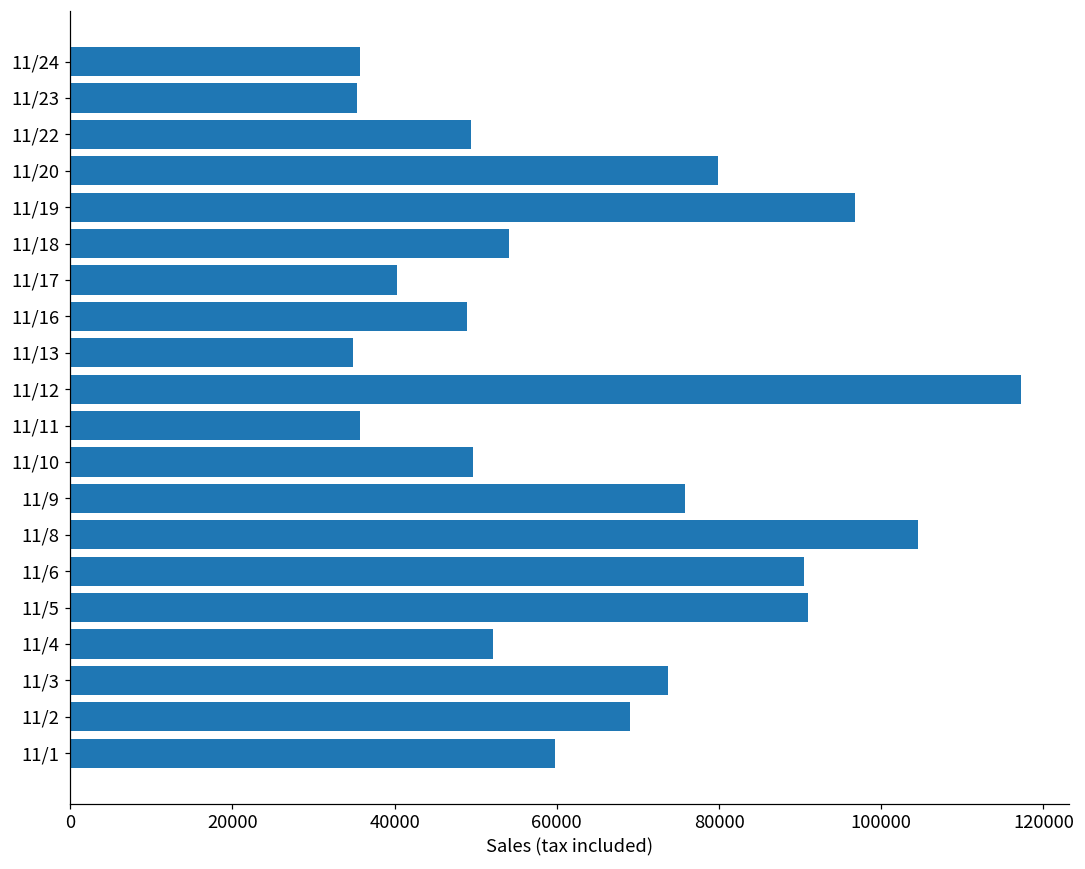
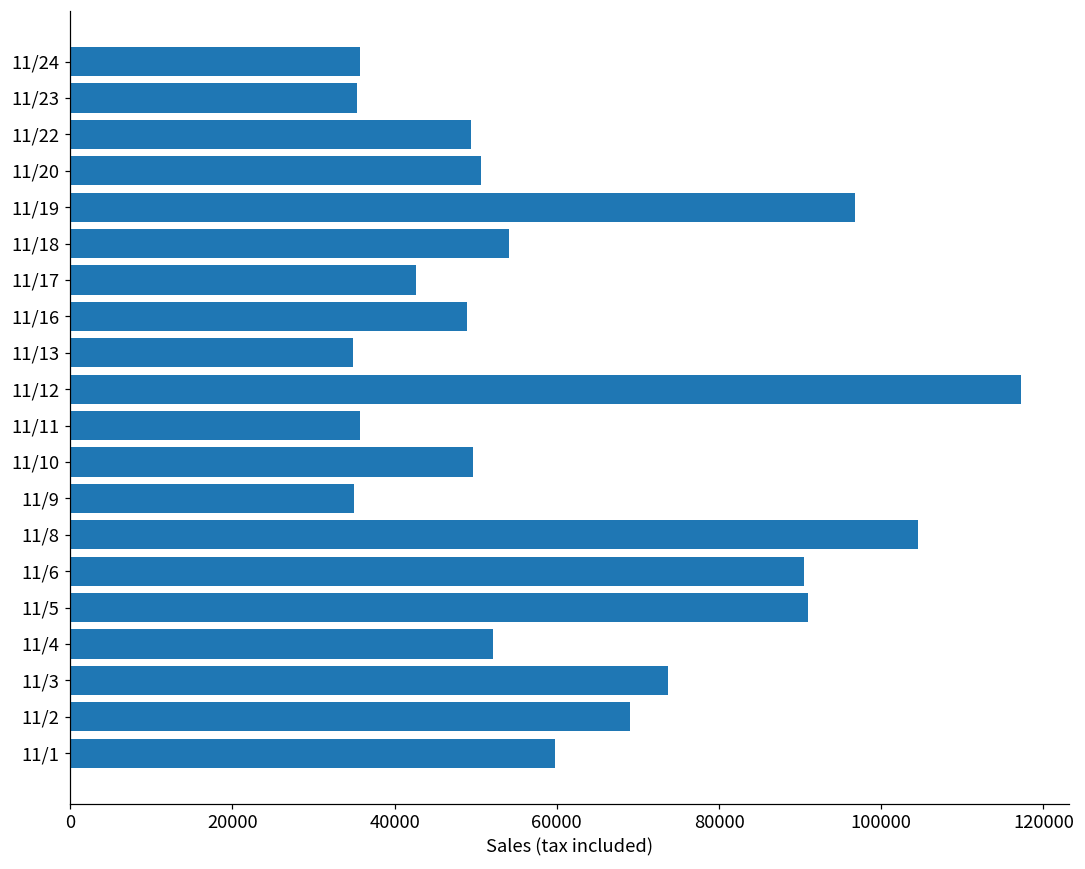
11/20: 80000 -> 51000
11/17: 40000 -> 43000
11/9: 76000 -> 35000
